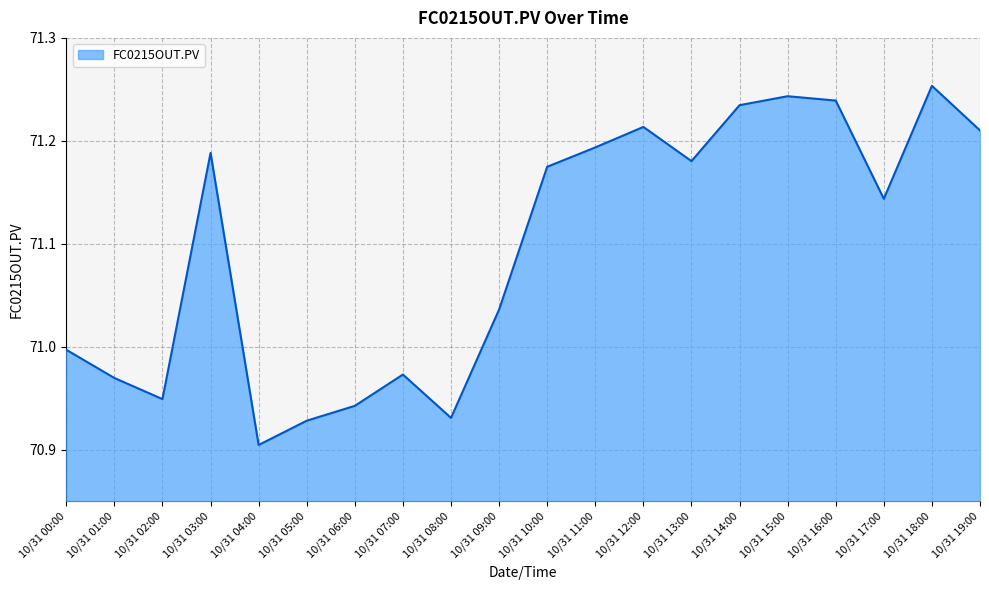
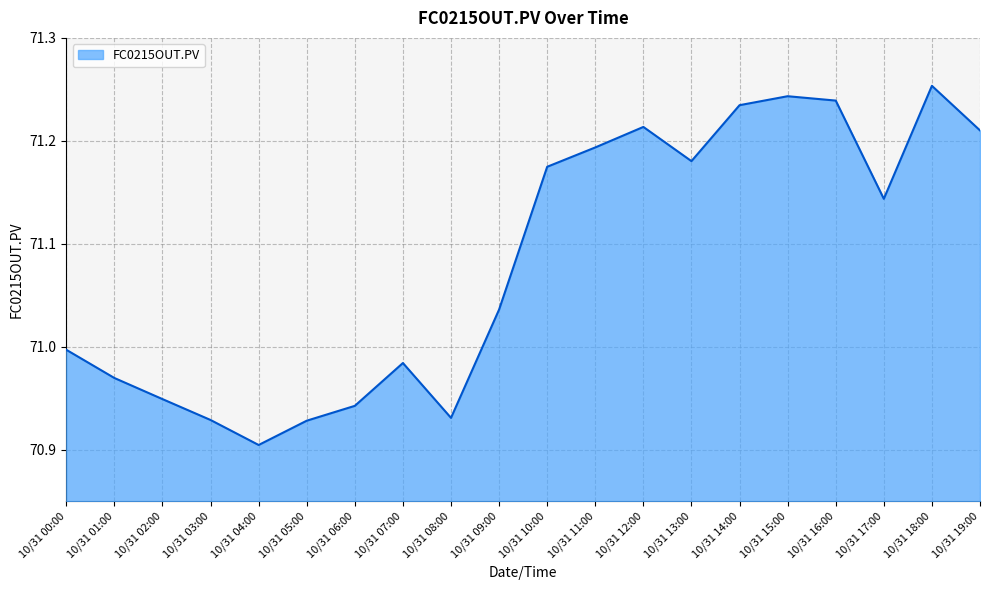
10/31 03:00: 71.188 -> 70.929
10/31 07:00: 70.973 -> 70.984
